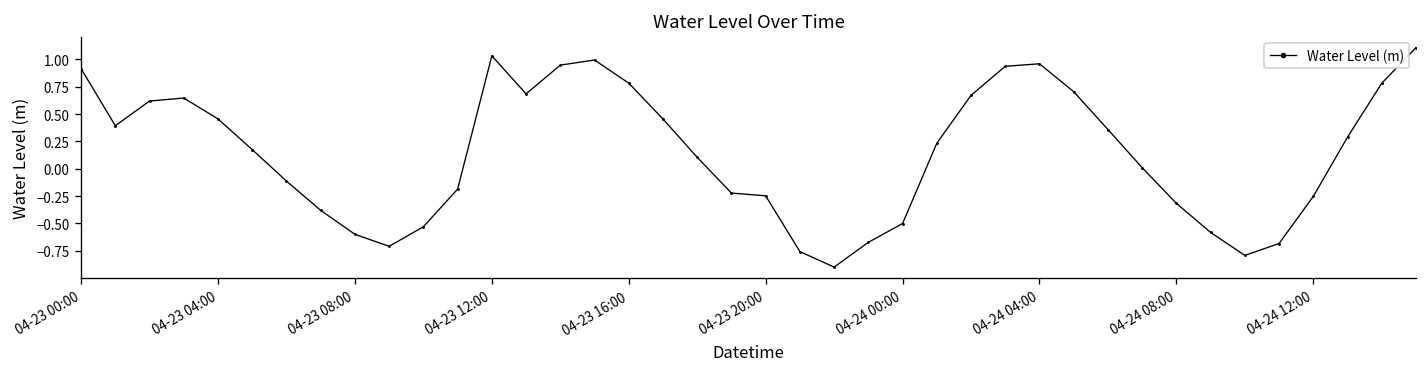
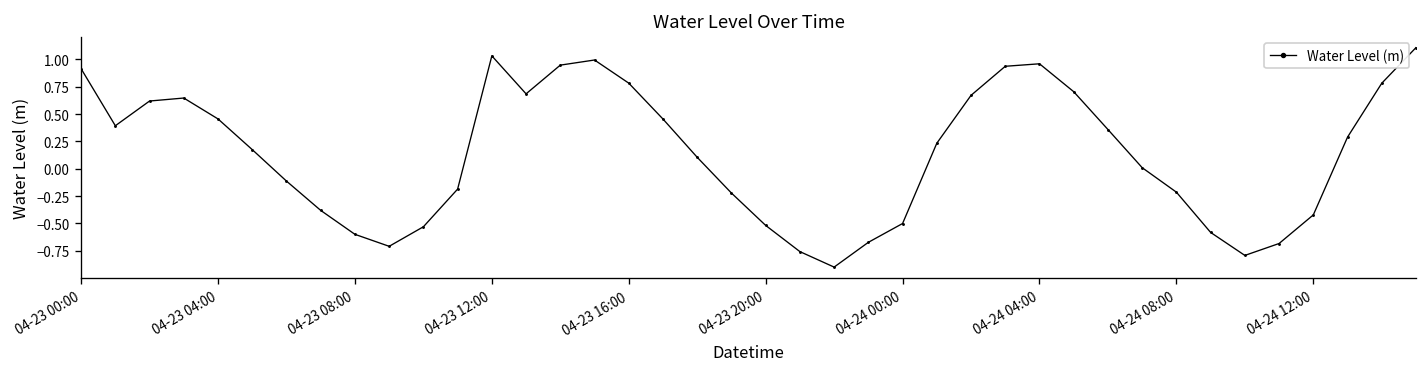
04-23 20:00: -0.2 -> -0.5
04-24 08:00: -0.3 -> -0.2
04-24 12:00: -0.3 -> -0.4
